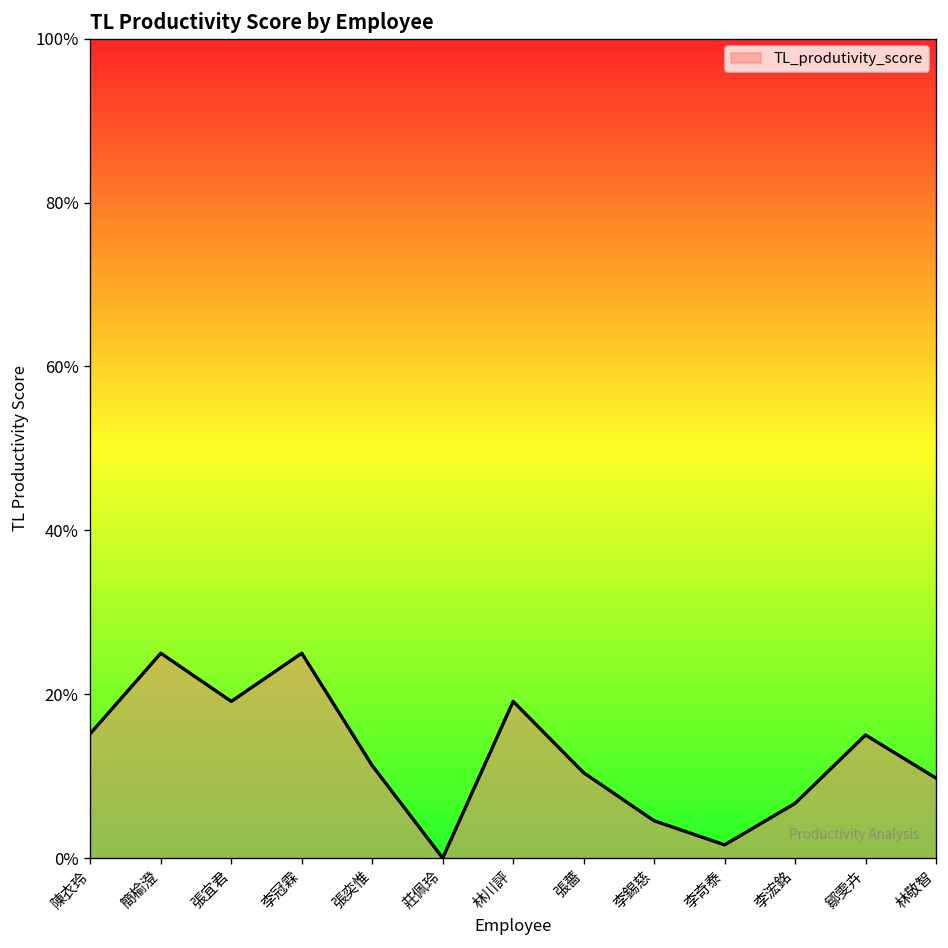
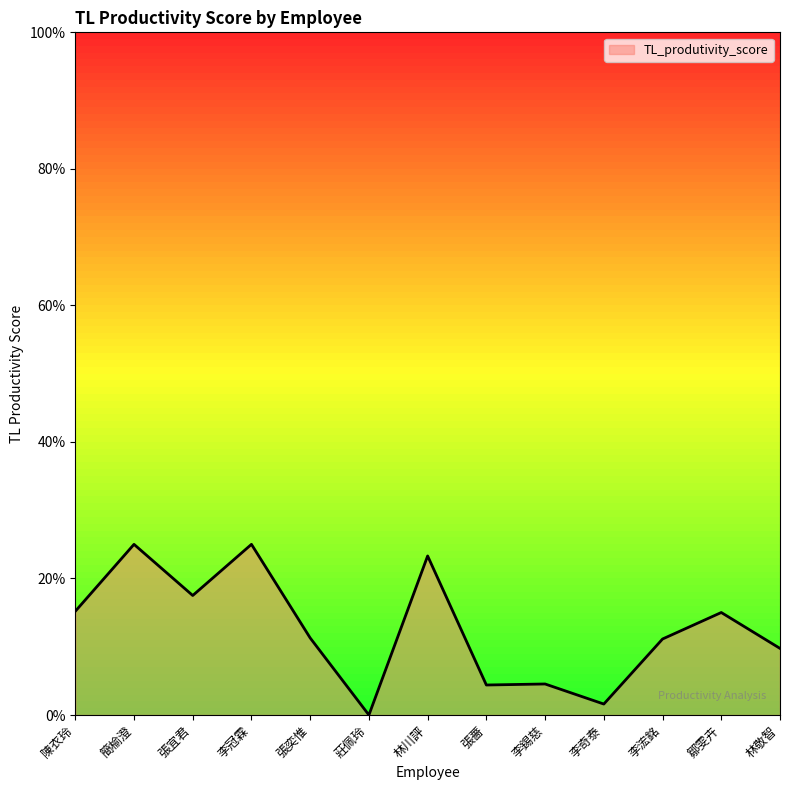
張宜君: 19% -> 18%
林川評: 19% -> 23%
張薔: 10% -> 4%
李浤銘: 7% -> 11%
